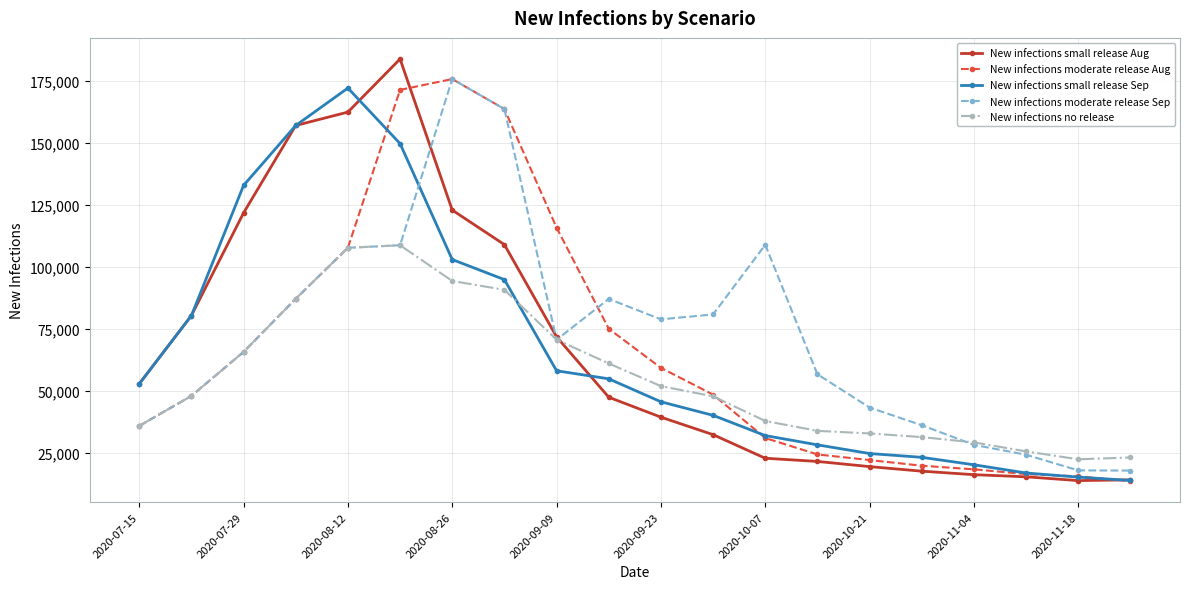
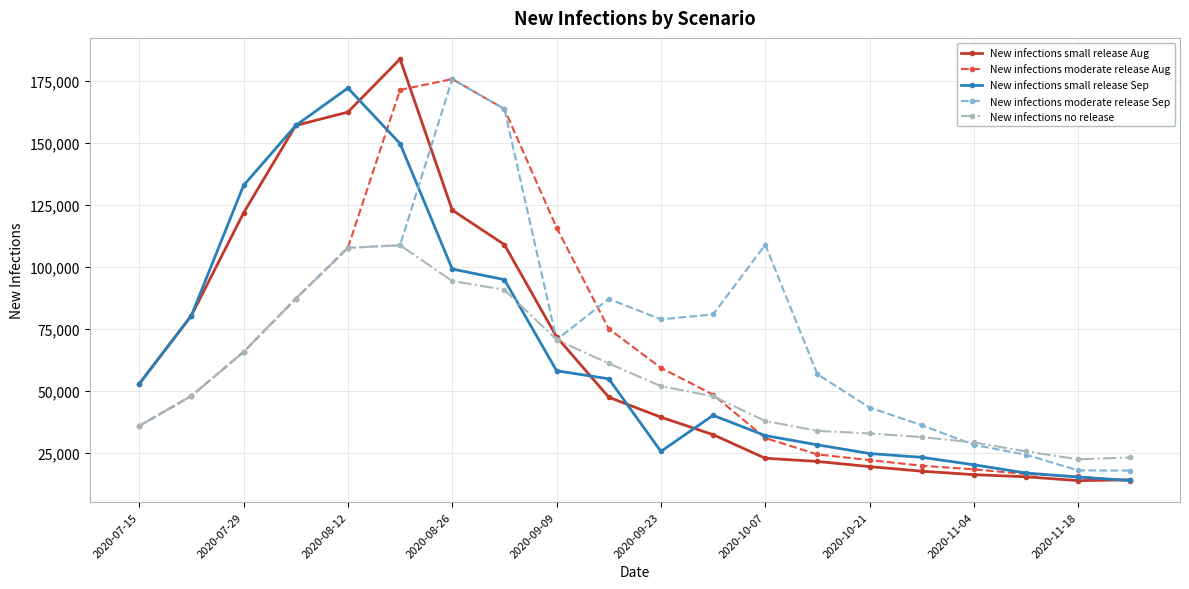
New infections small release Sep, 2020-08-26: 103,000 -> 99,000
New infections small release Sep, 2020-09-23: 45,000 -> 25,000
